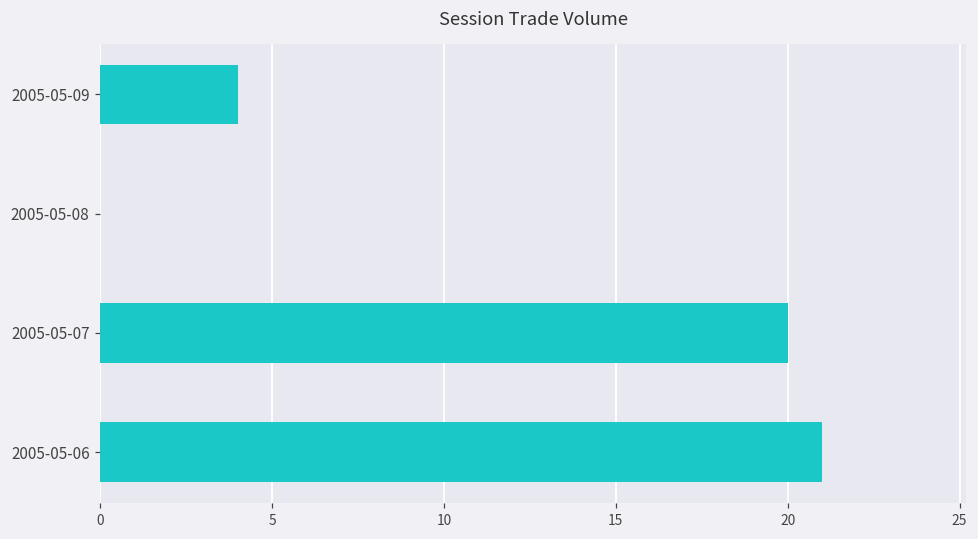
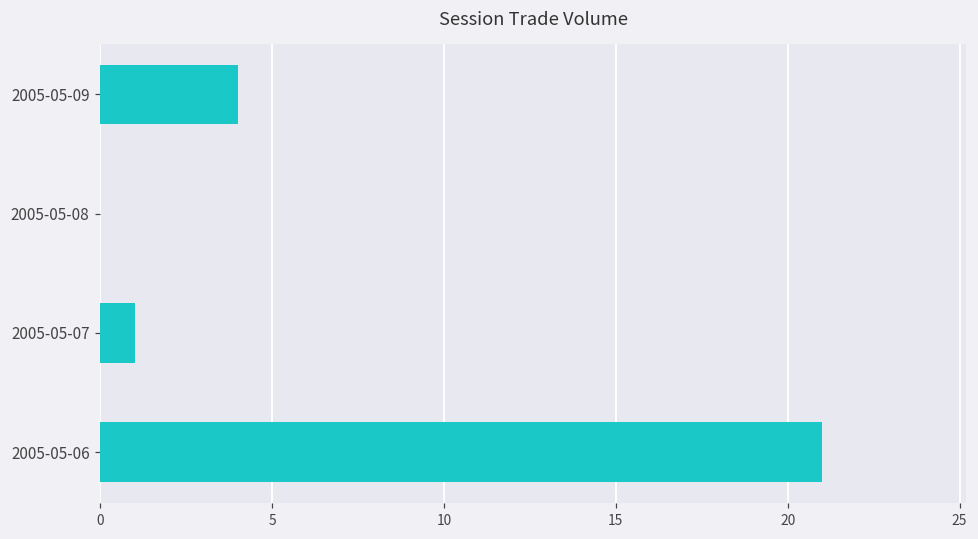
2005-05-07: 20 -> 1
